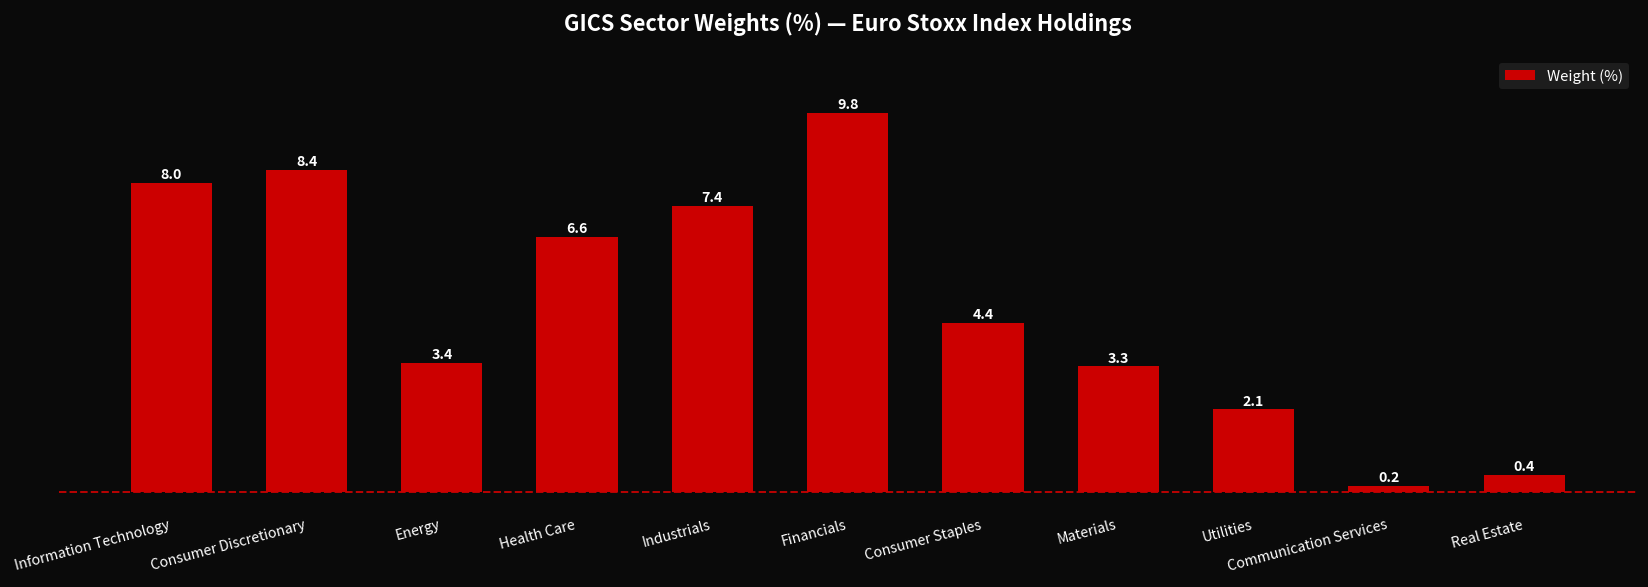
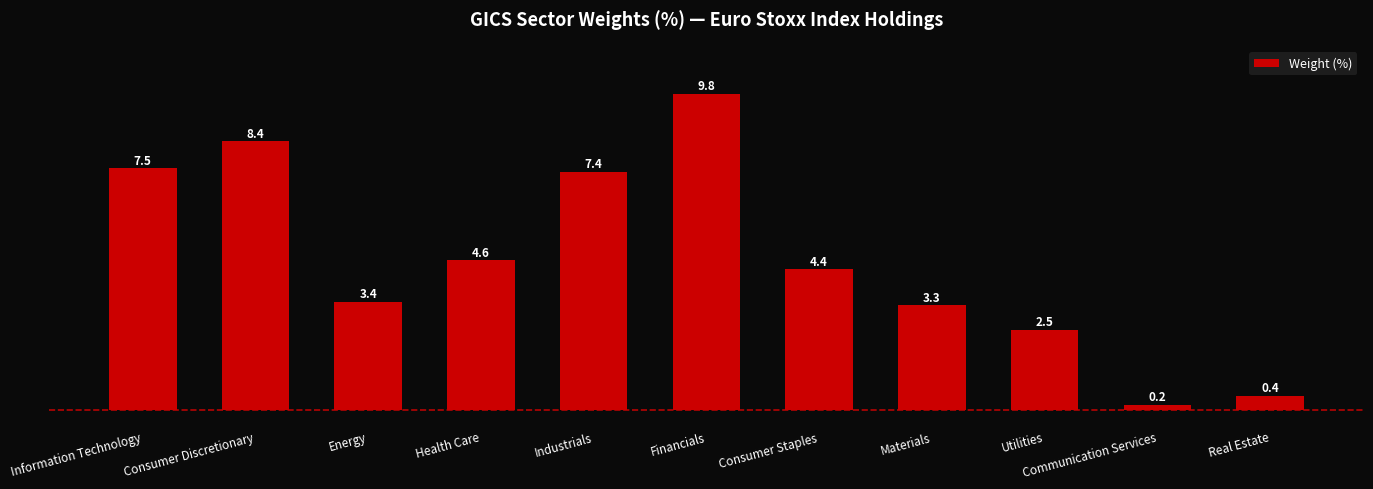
Information Technology: 8.0 -> 7.5
Health Care: 6.6 -> 4.6
Utilities: 2.1 -> 2.5
